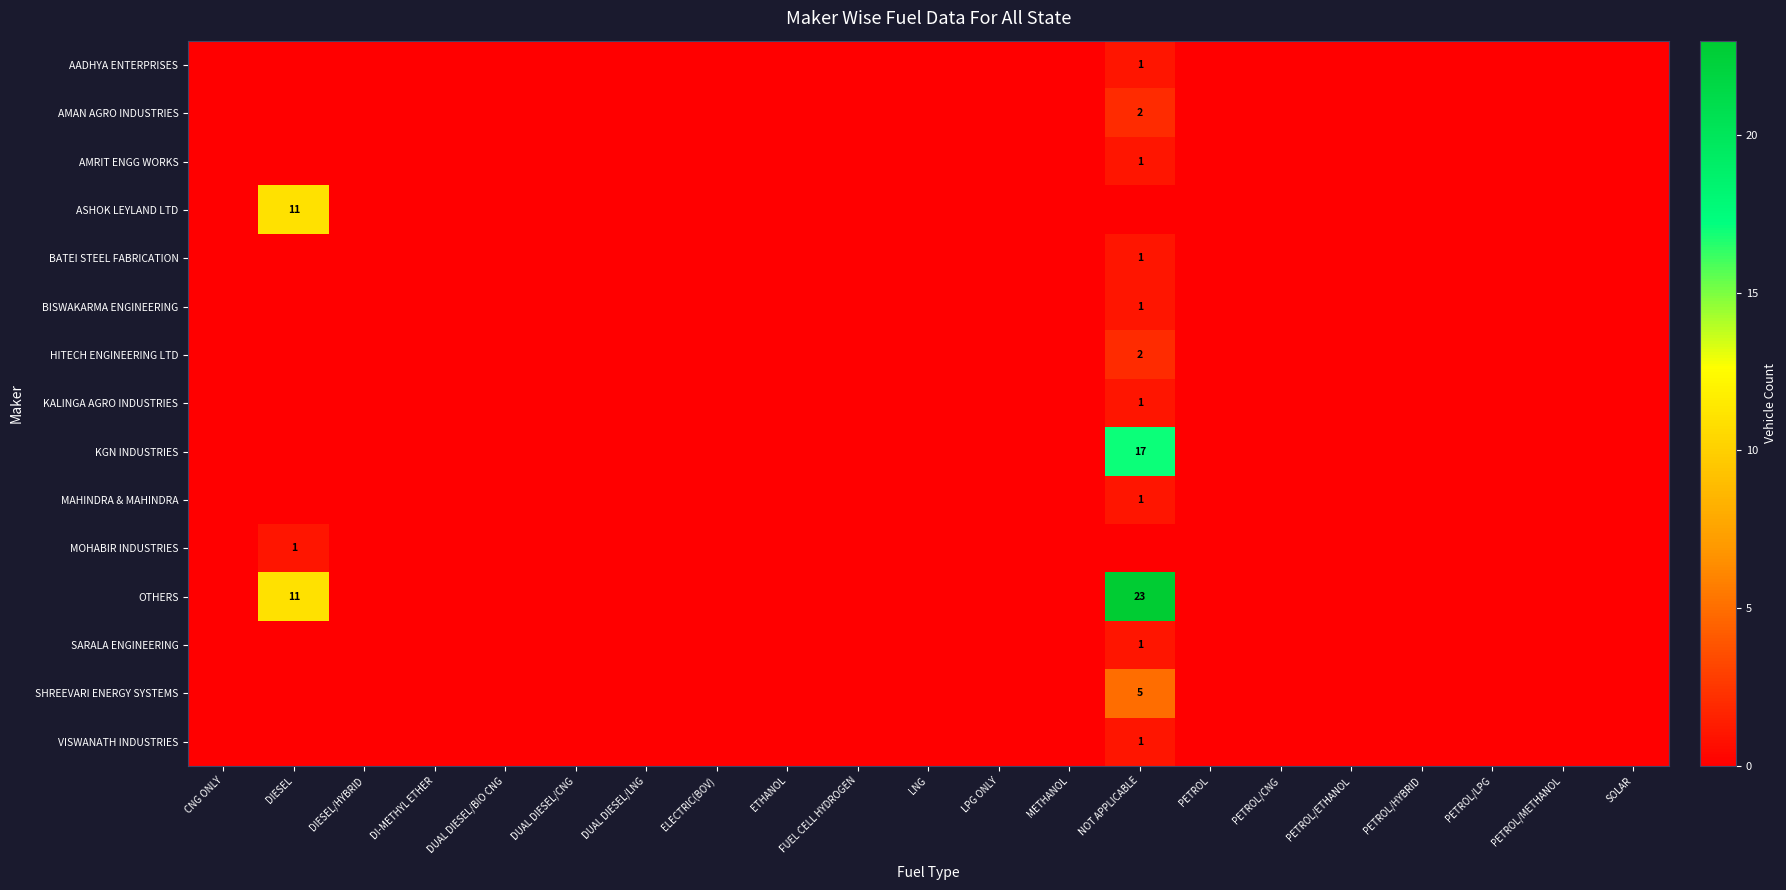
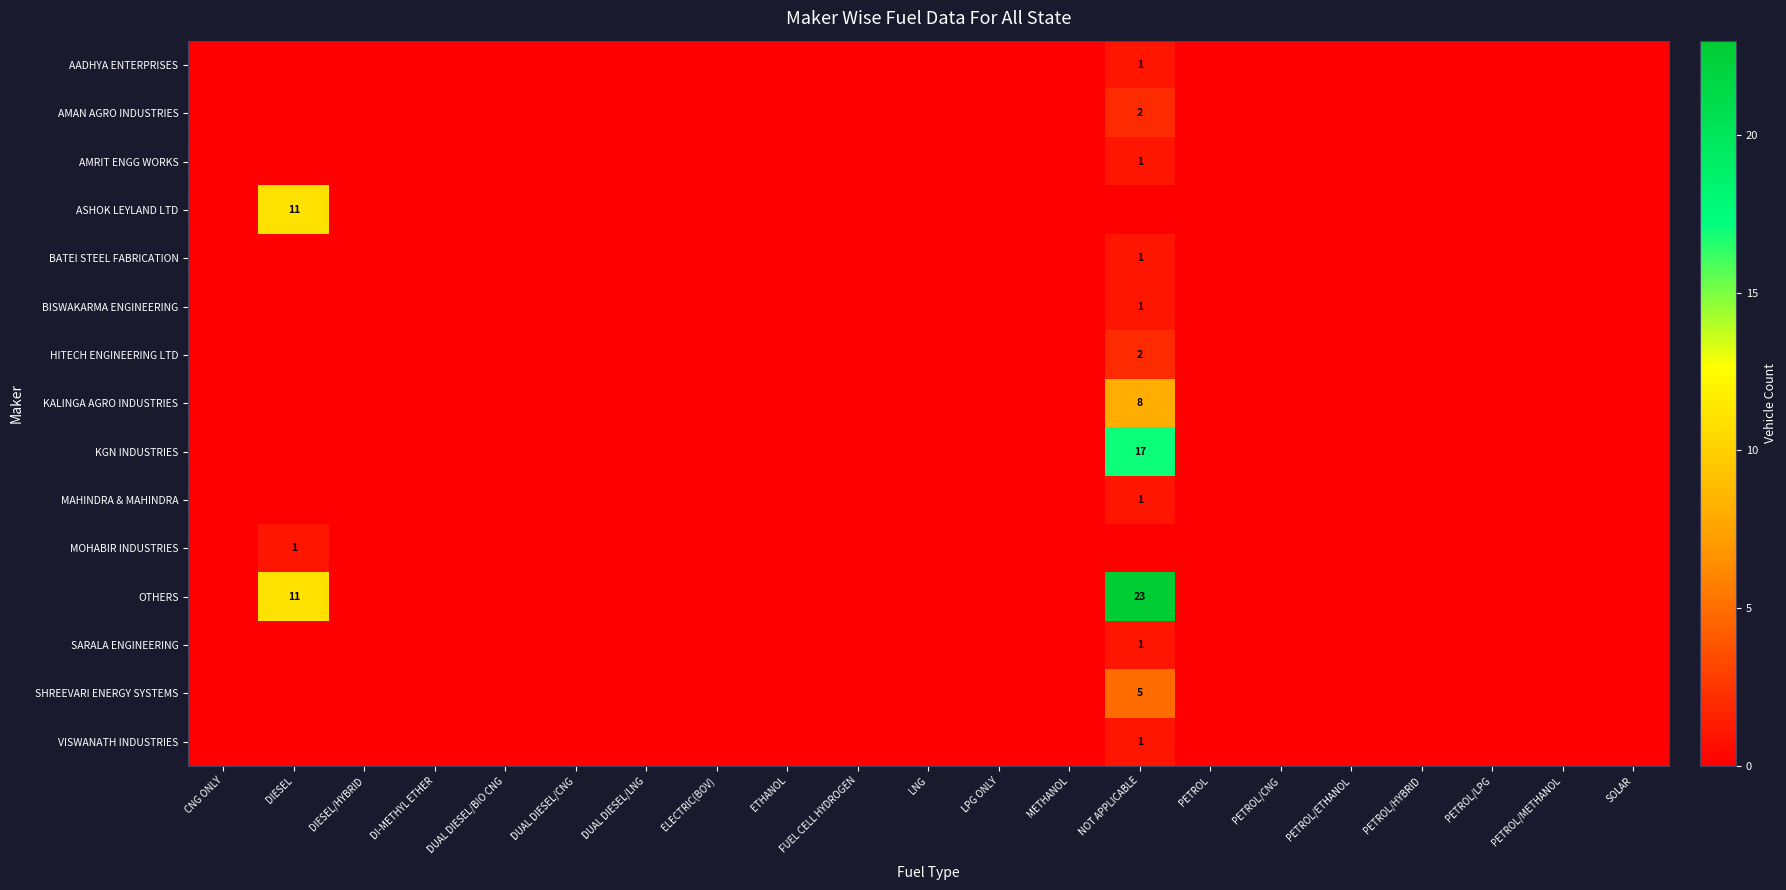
KALINGA AGRO INDUSTRIES, NOT APPLICABLE: 1 -> 8
